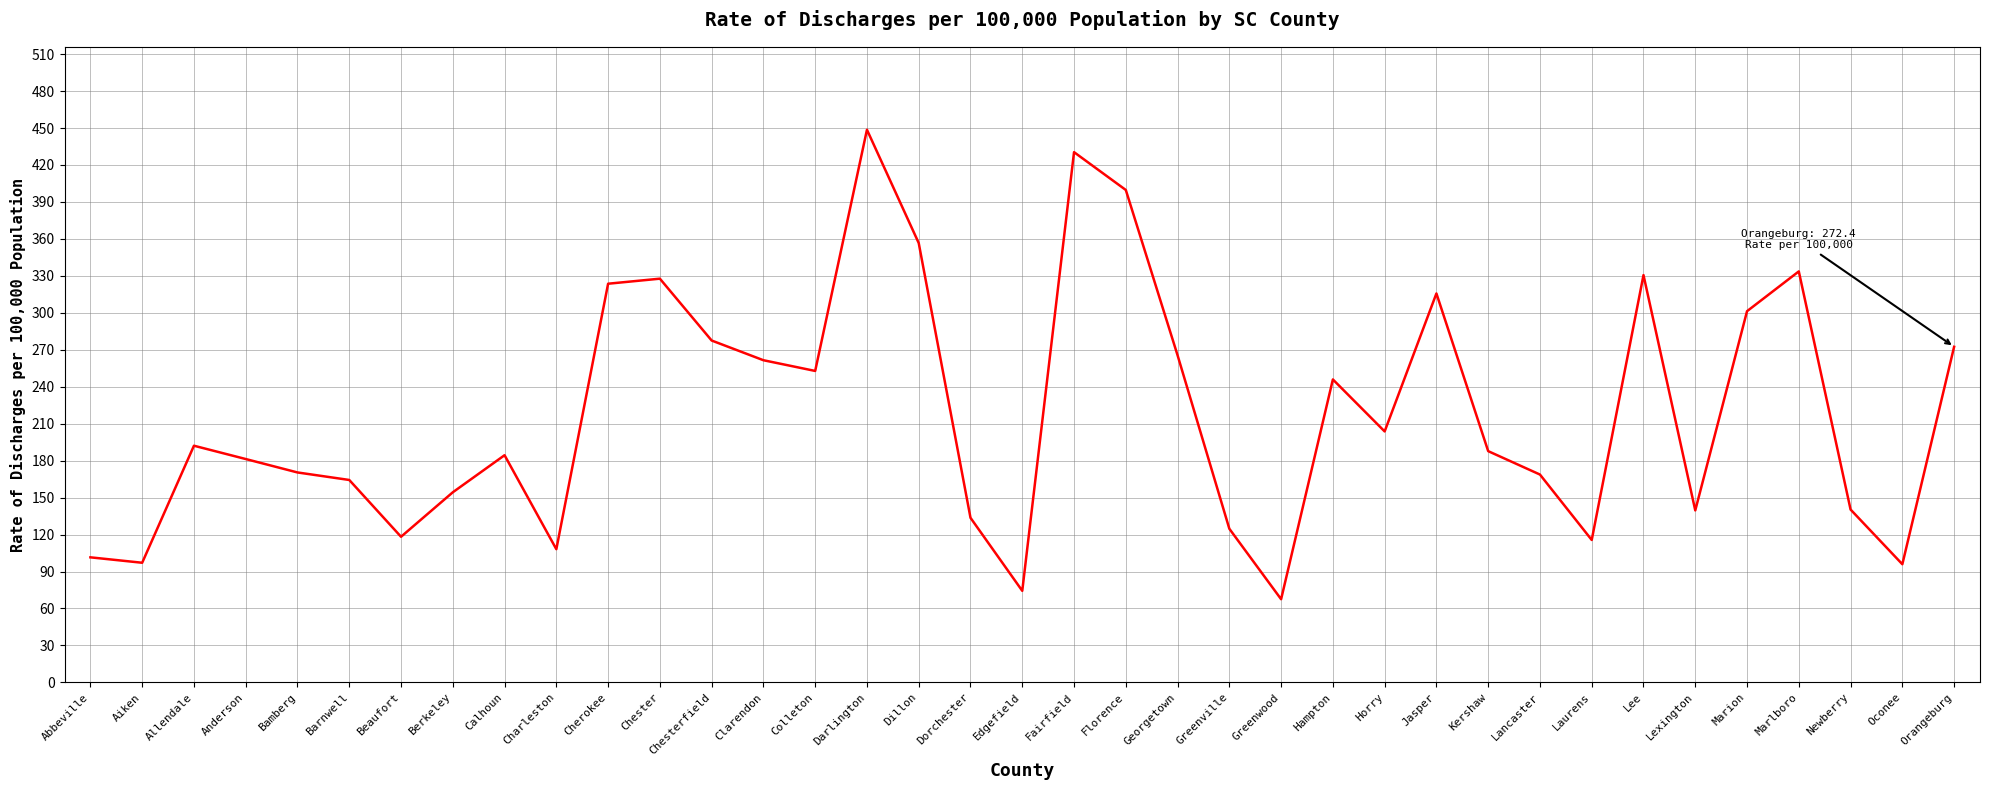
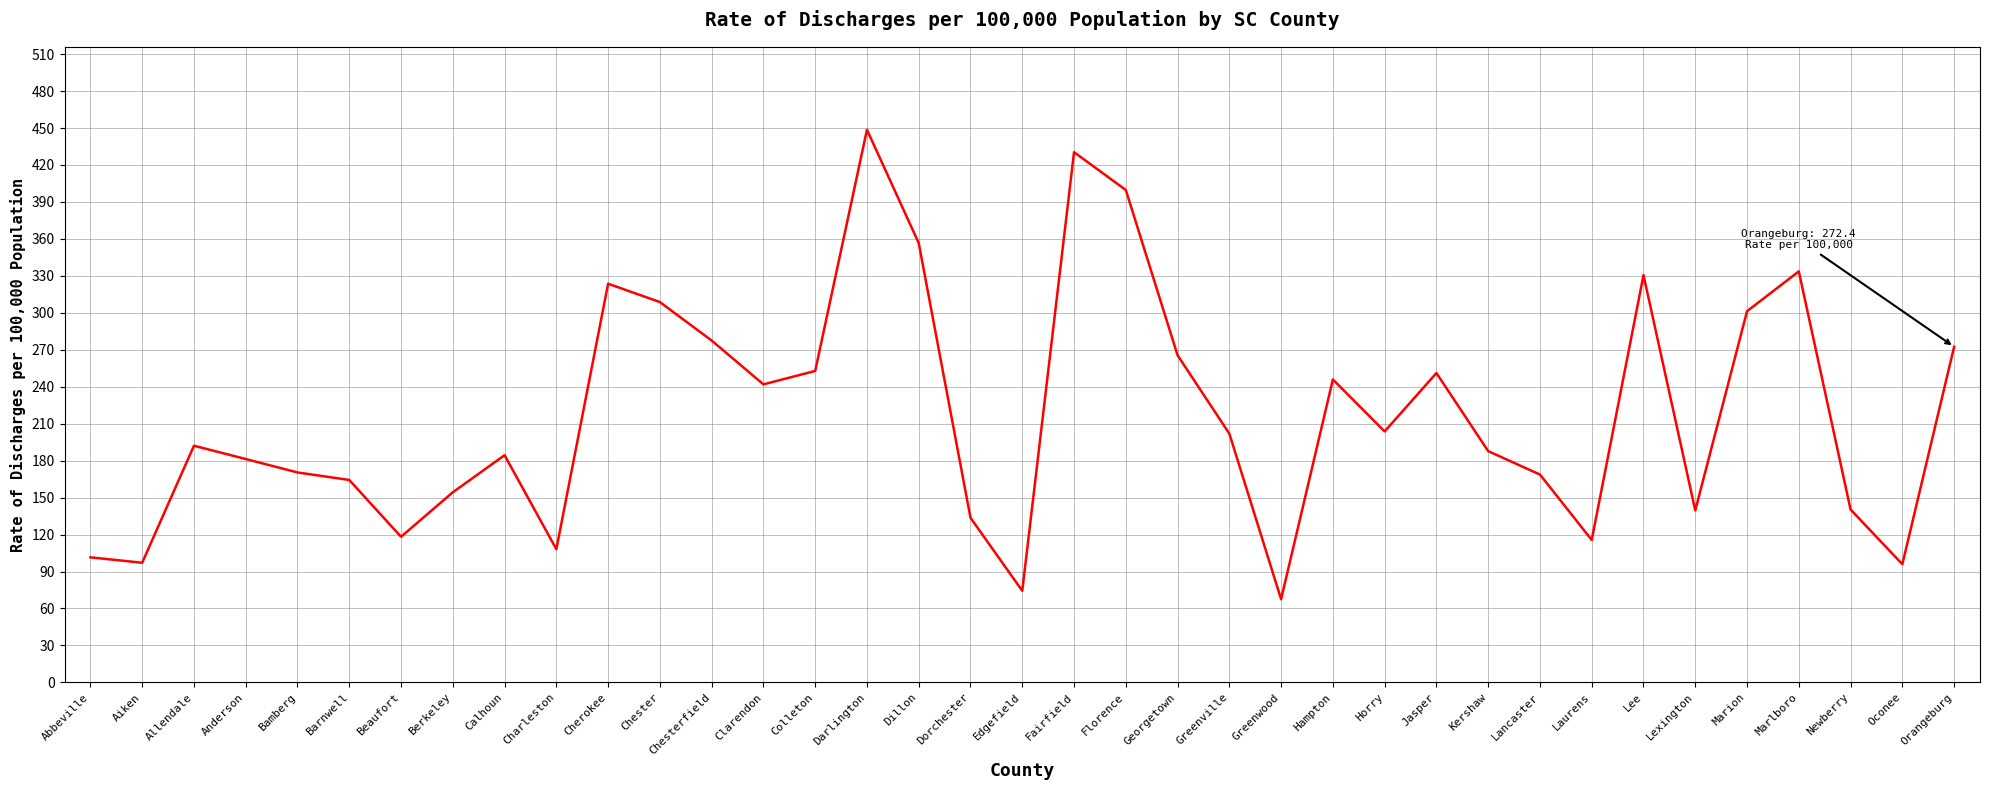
Chester: 328 -> 309
Clarendon: 262 -> 242
Greenville: 125 -> 202
Jasper: 316 -> 251
